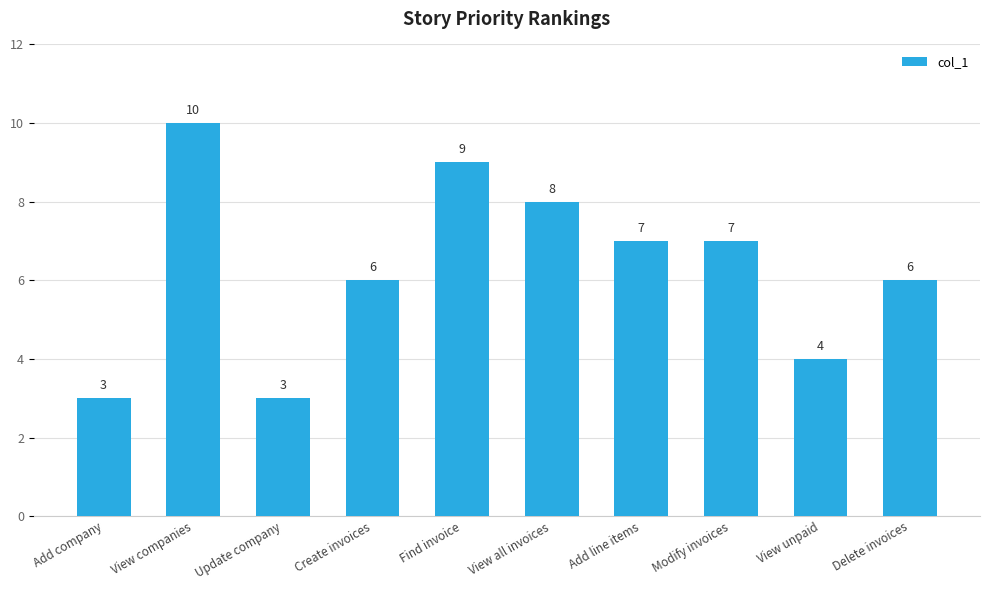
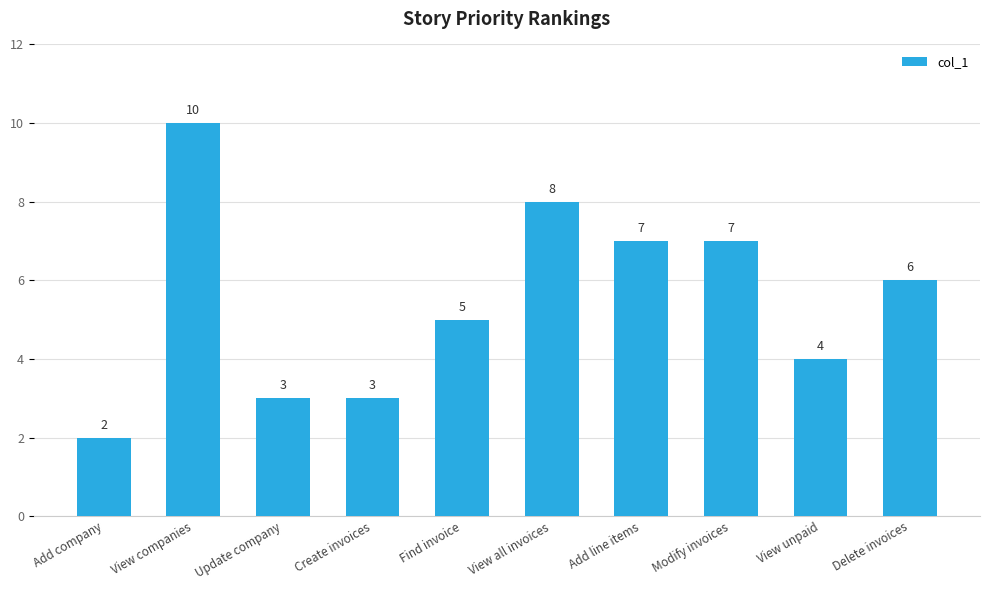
Add company: 3 -> 2
Create invoices: 6 -> 3
Find invoice: 9 -> 5
